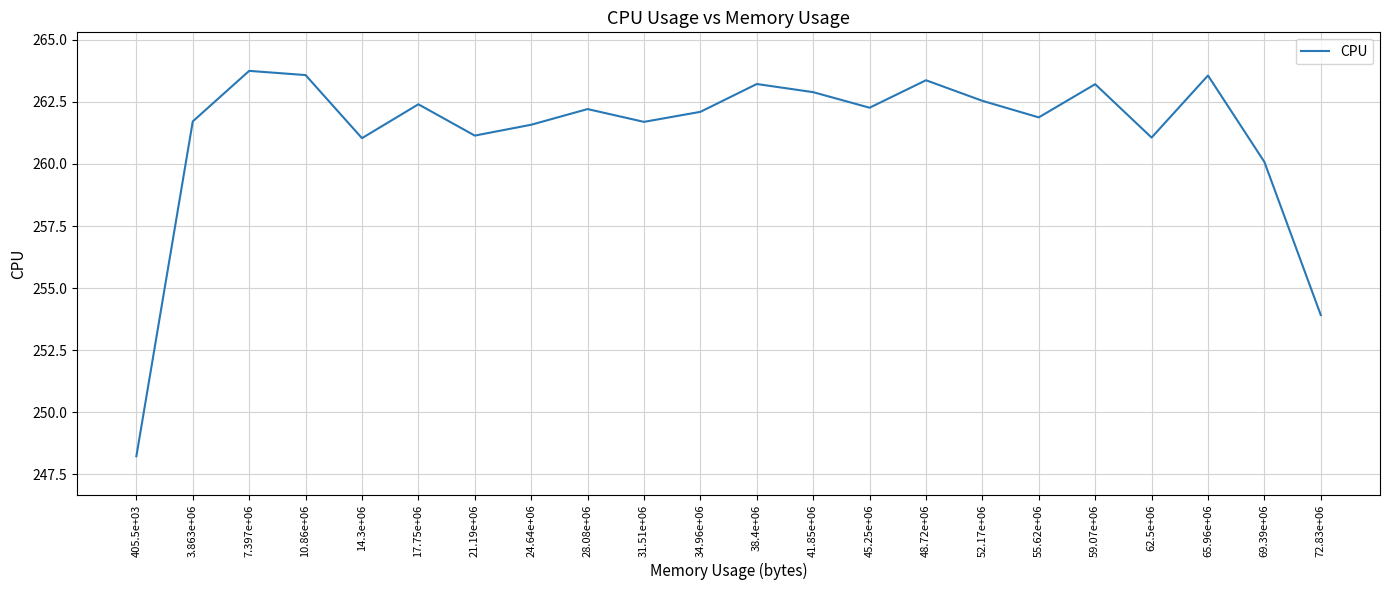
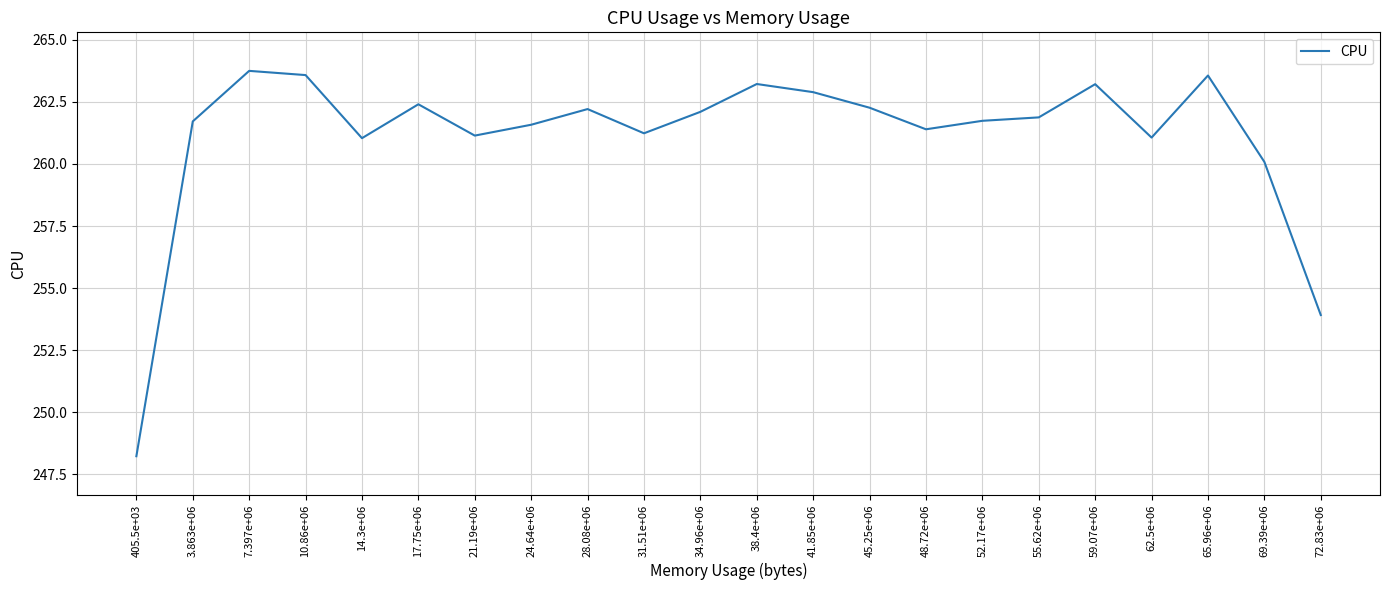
31.51e+06: 261.7 -> 261.2
48.72e+06: 263.4 -> 261.4
52.17e+06: 262.5 -> 261.7
